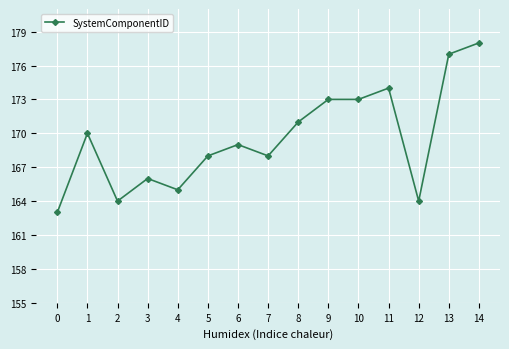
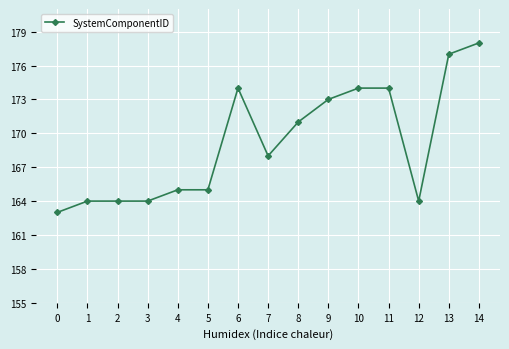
1: 170 -> 164
3: 166 -> 164
5: 168 -> 165
6: 169 -> 174
10: 173 -> 174
